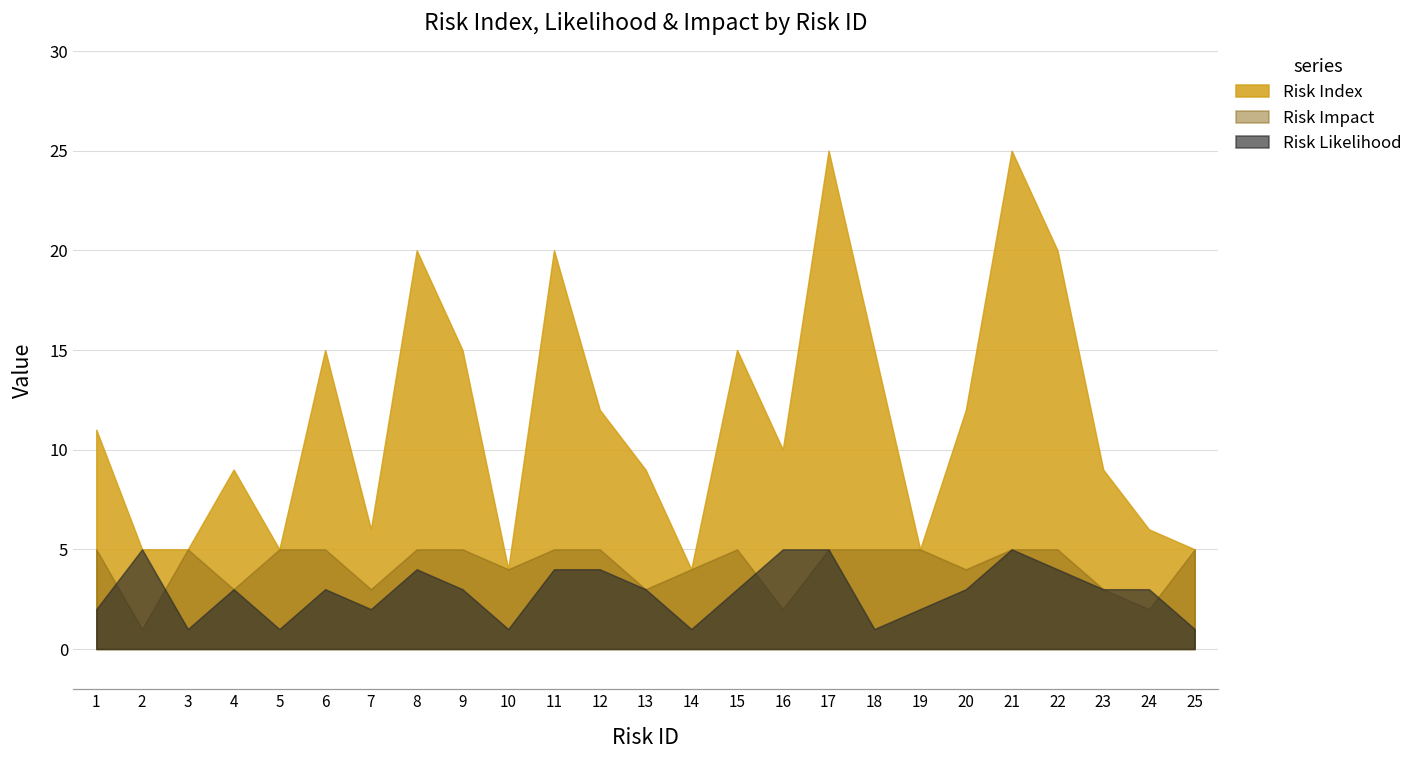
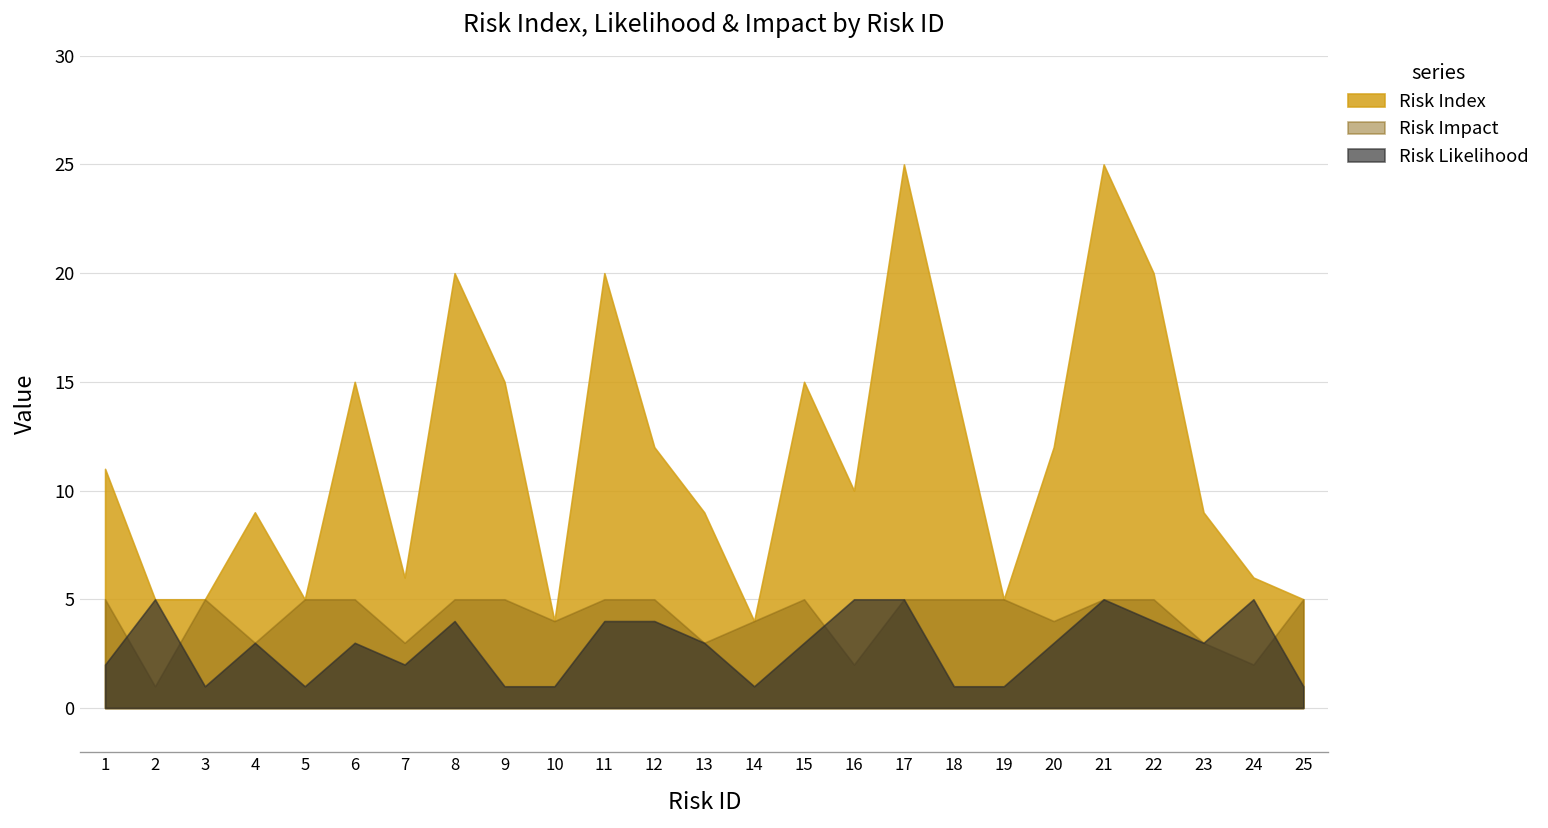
Risk Likelihood, 9: 3 -> 1
Risk Likelihood, 19: 2 -> 1
Risk Likelihood, 24: 3 -> 5
